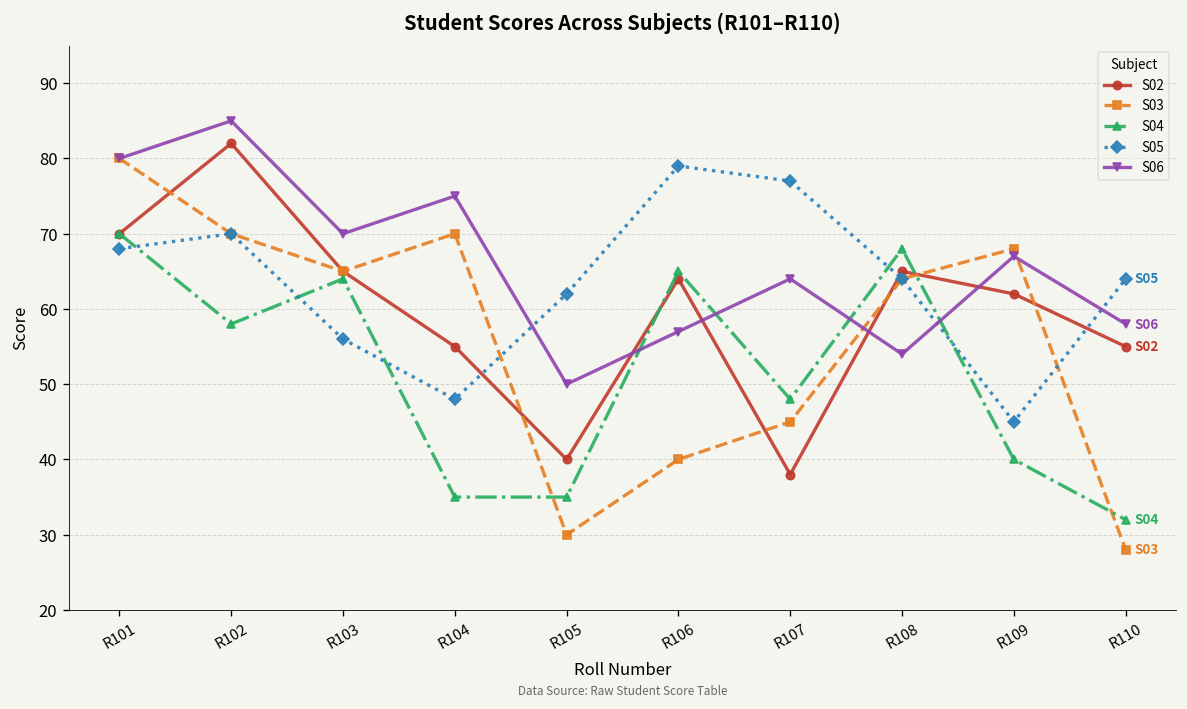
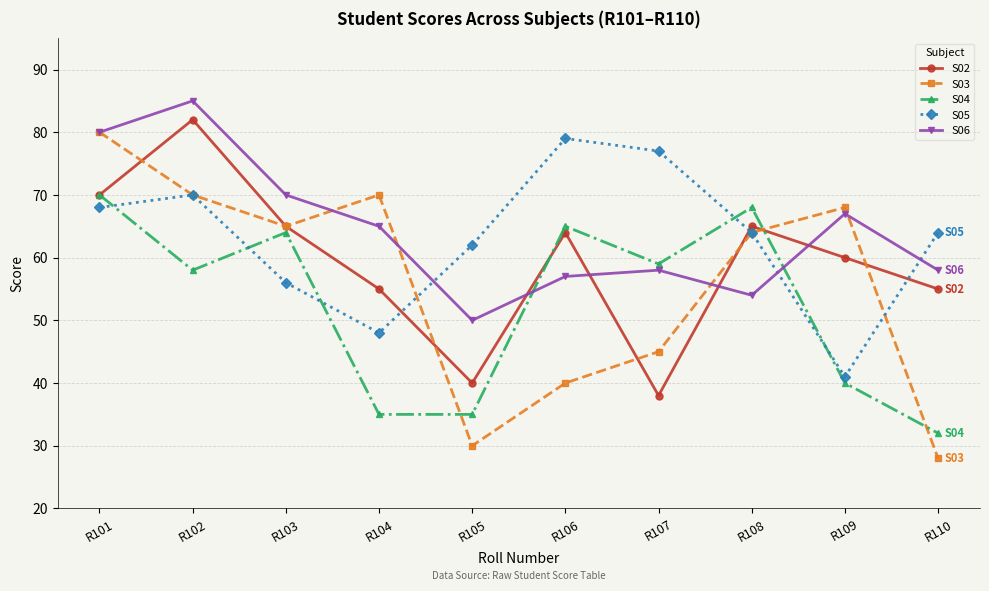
S06, R104: 75 -> 65
S04, R107: 48 -> 59
S06, R107: 64 -> 58
S02, R109: 62 -> 60
S05, R109: 45 -> 41
